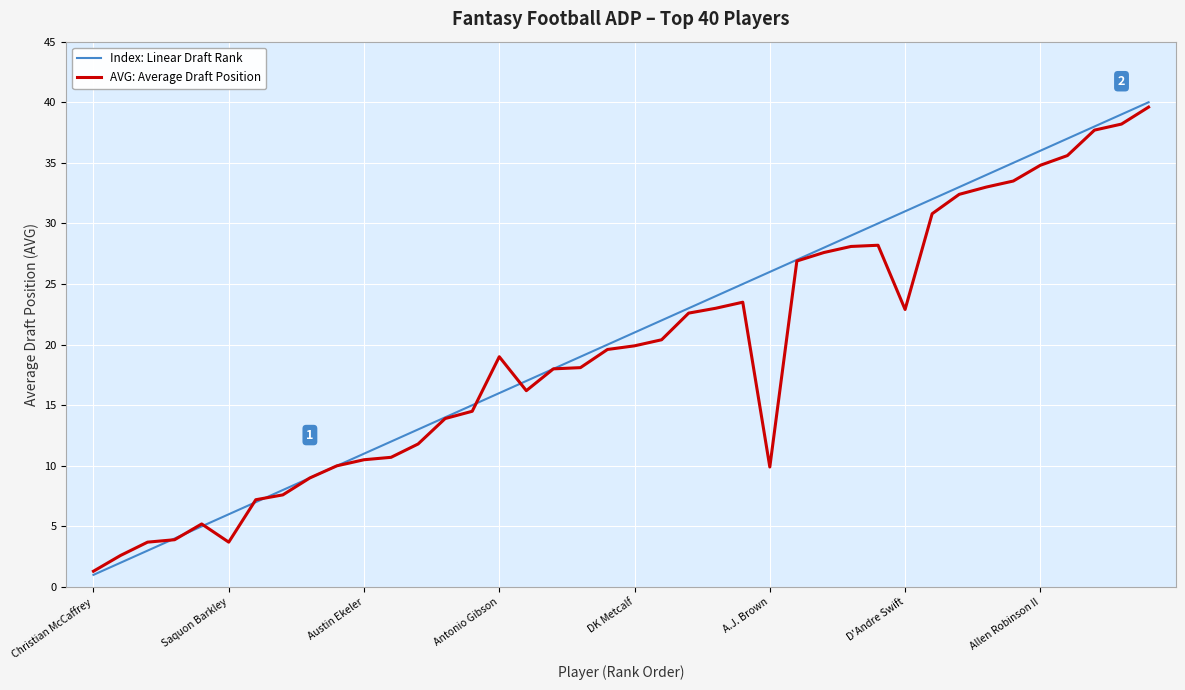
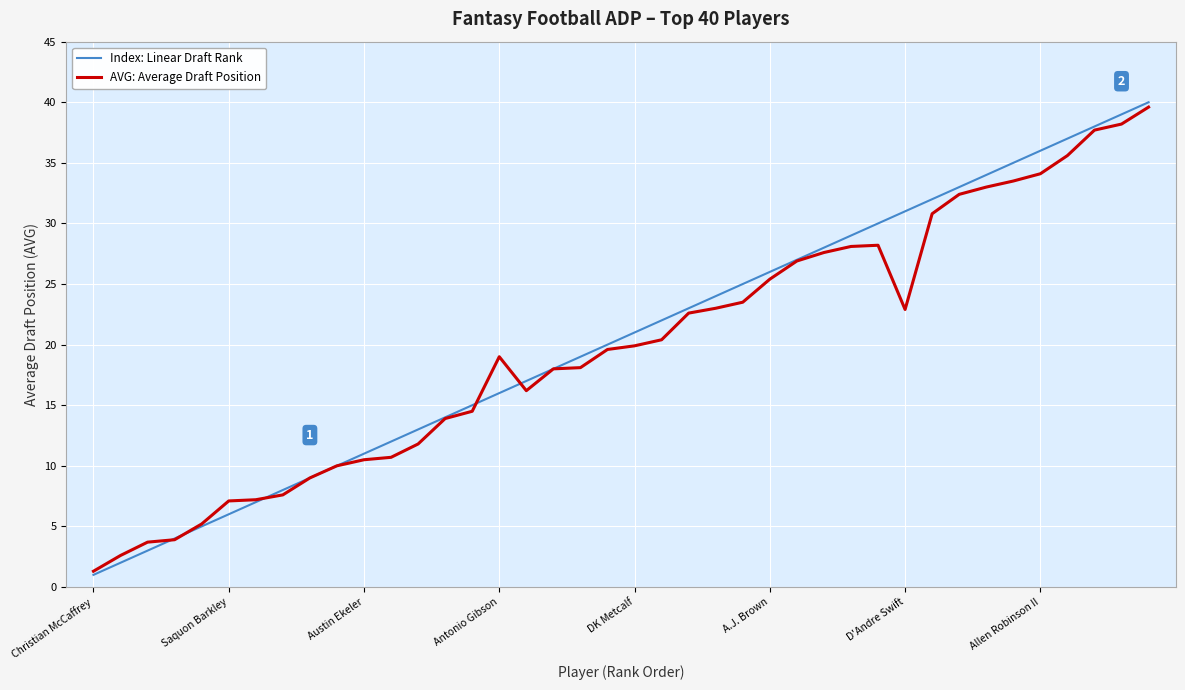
AVG: Average Draft Position, Saquon Barkley: 3.7 -> 7.1
AVG: Average Draft Position, A.J. Brown: 9.9 -> 25.4
AVG: Average Draft Position, Allen Robinson II: 34.8 -> 34.1
